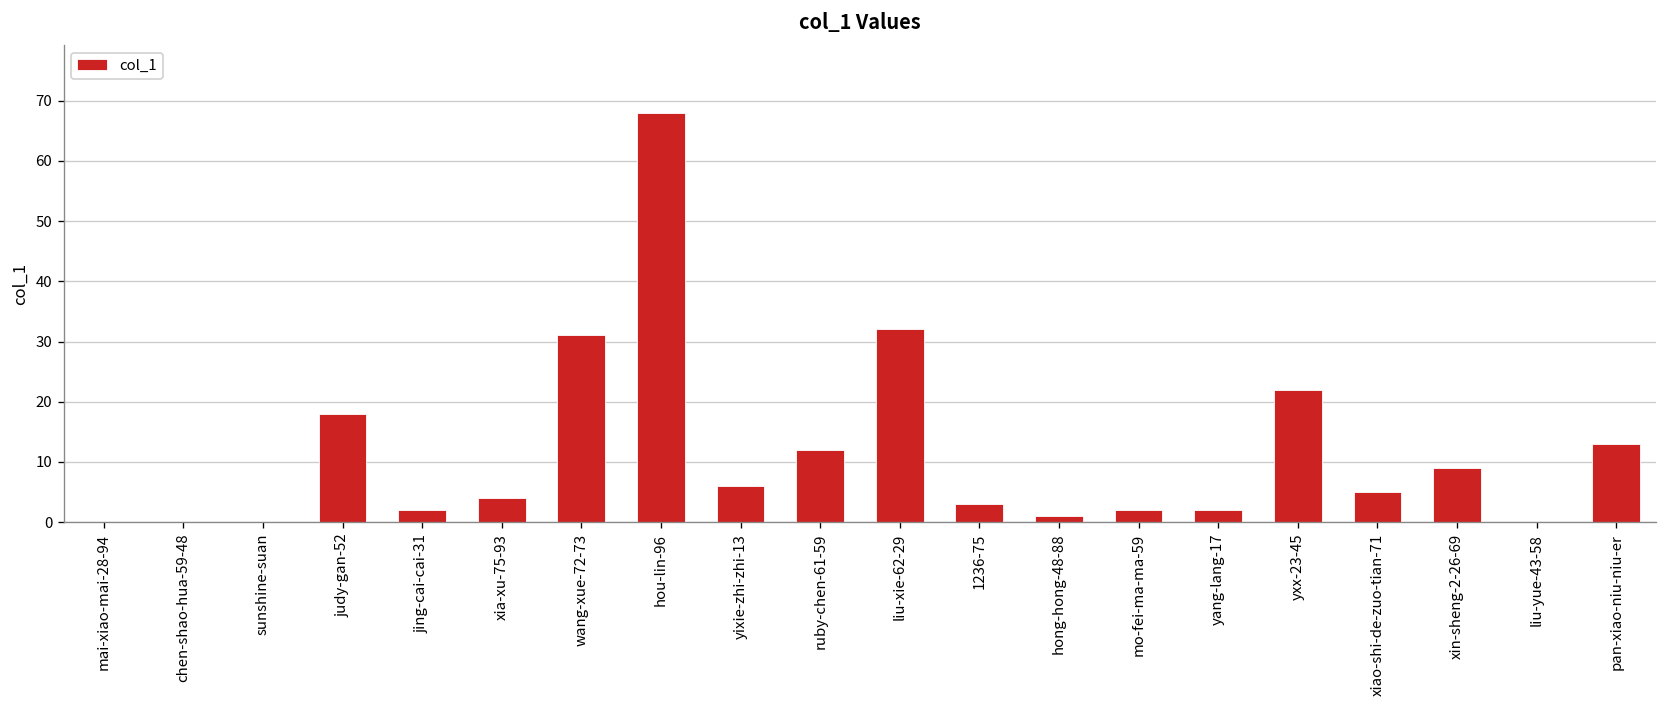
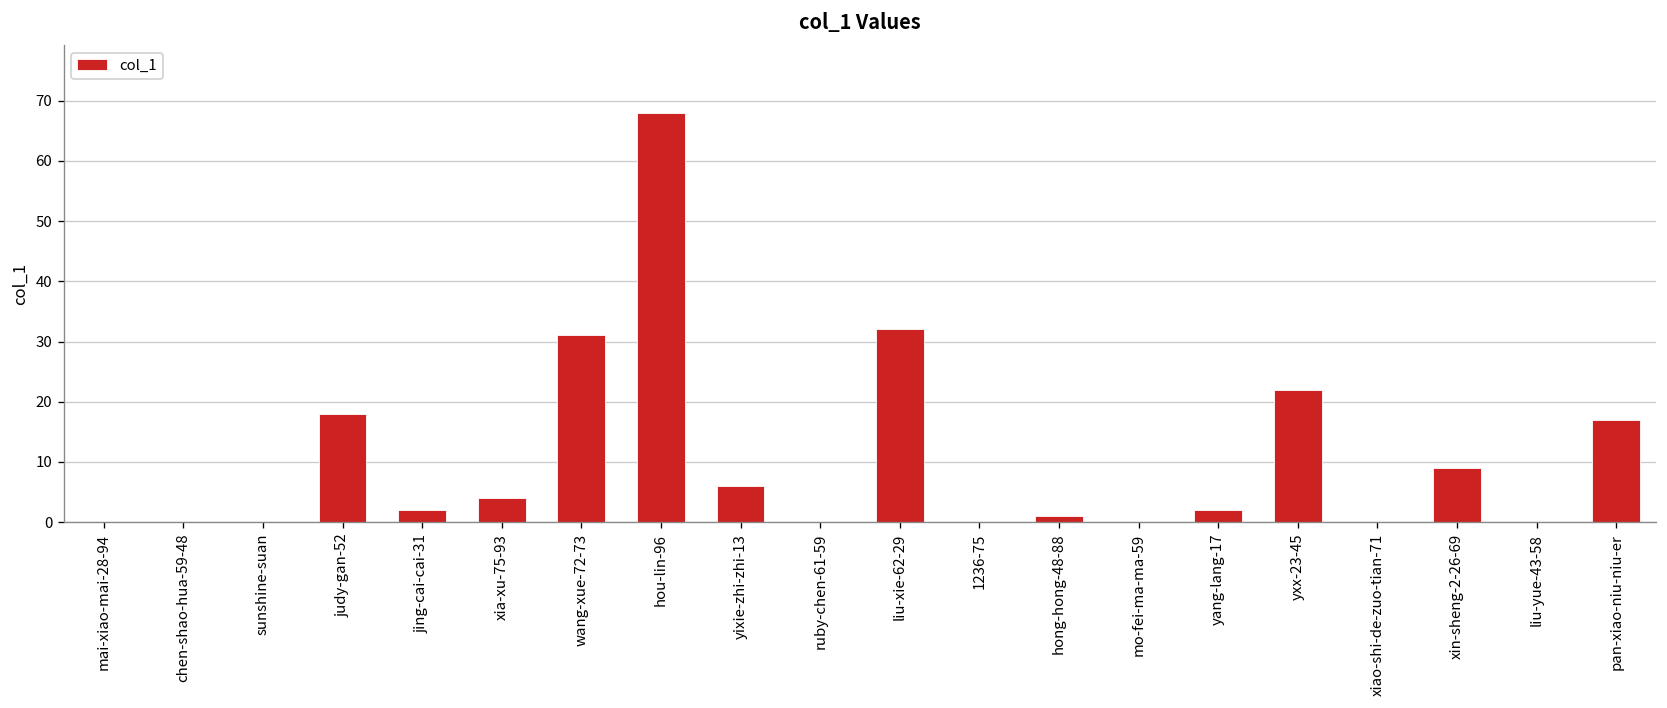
ruby-chen-61-59: 12 -> 0
1236-75: 3 -> 0
mo-fei-ma-ma-59: 2 -> 0
xiao-shi-de-zuo-tian-71: 5 -> 0
pan-xiao-niu-niu-er: 13 -> 17
